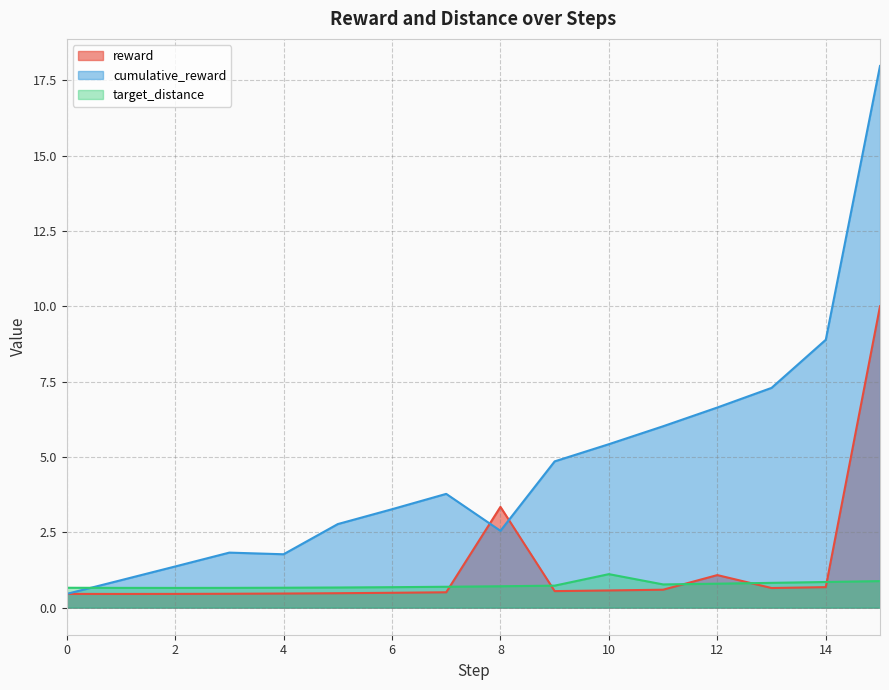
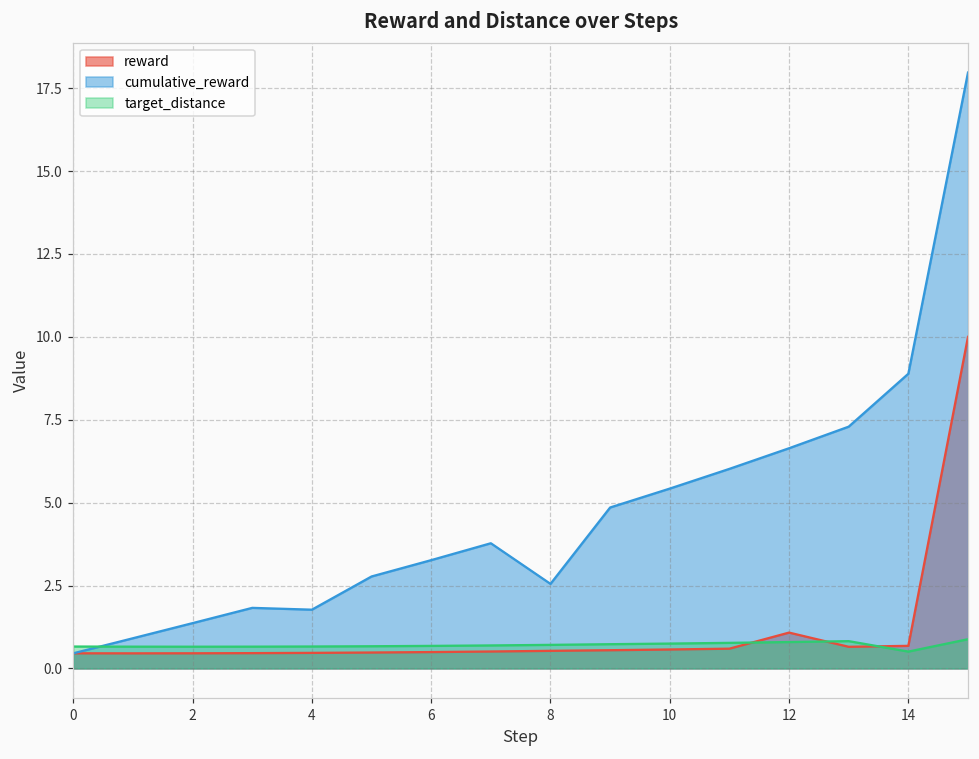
reward, 8: 3.3 -> 0.5
target_distance, 10: 1.1 -> 0.7
target_distance, 14: 0.9 -> 0.5
